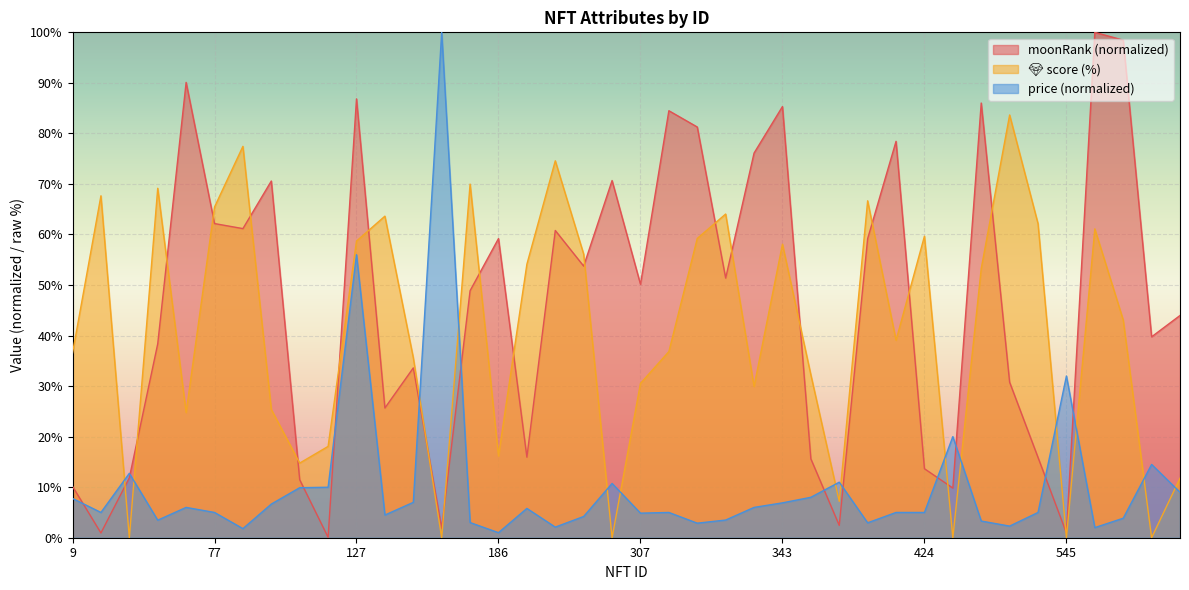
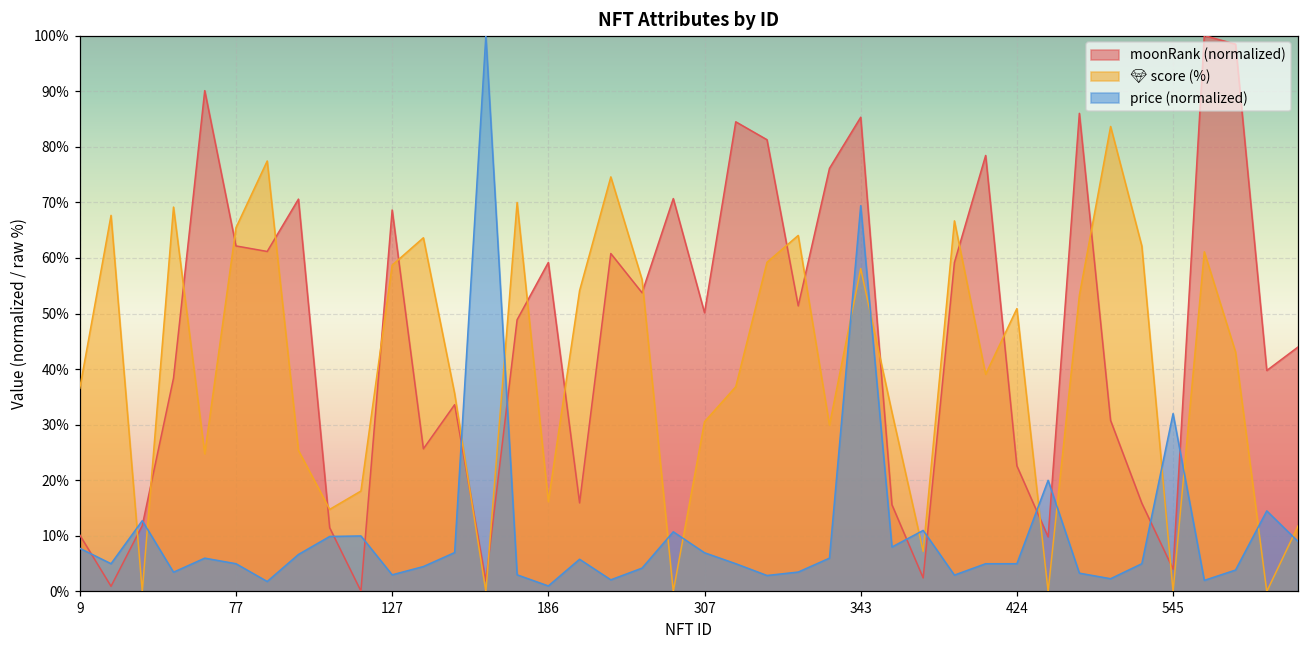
moonRank (normalized), 127: 87% -> 69%
price (normalized), 127: 56% -> 3%
price (normalized), 307: 5% -> 7%
price (normalized), 343: 7% -> 69%
moonRank (normalized), 424: 14% -> 23%
💎 score (%), 424: 60% -> 51%
moonRank (normalized), 545: 1% -> 4%
